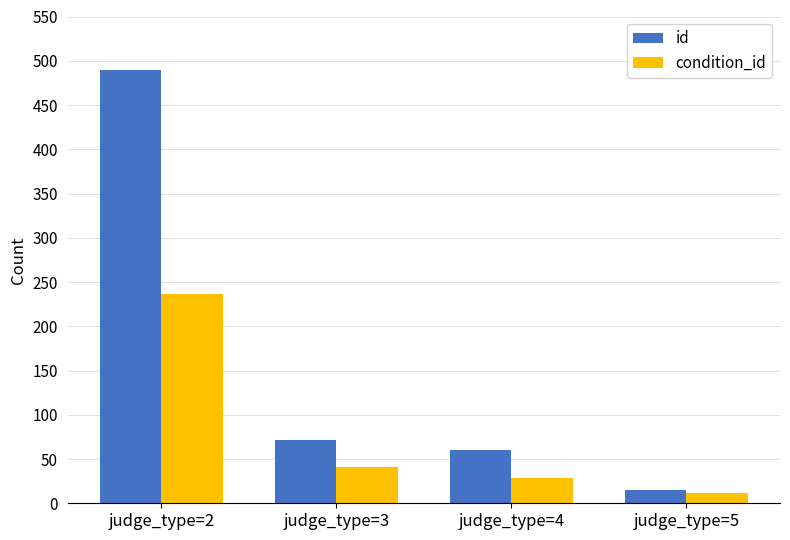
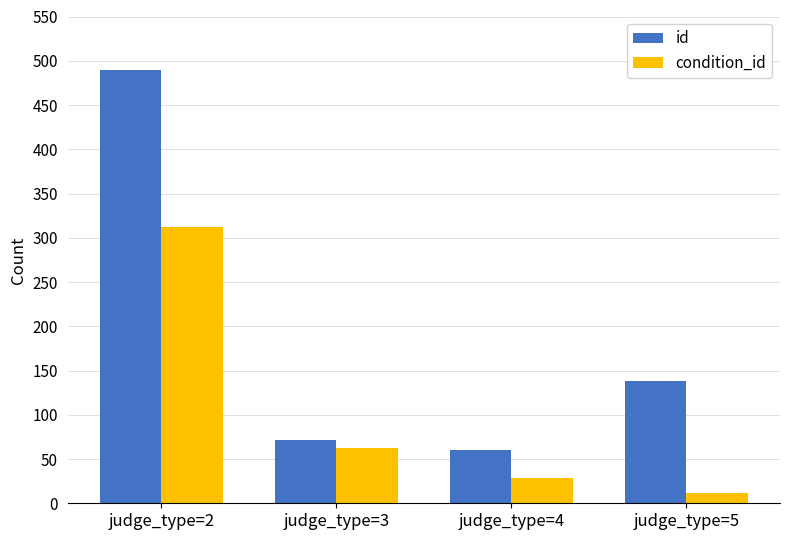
condition_id, judge_type=2: 240 -> 310
condition_id, judge_type=3: 40 -> 60
id, judge_type=5: 20 -> 140
